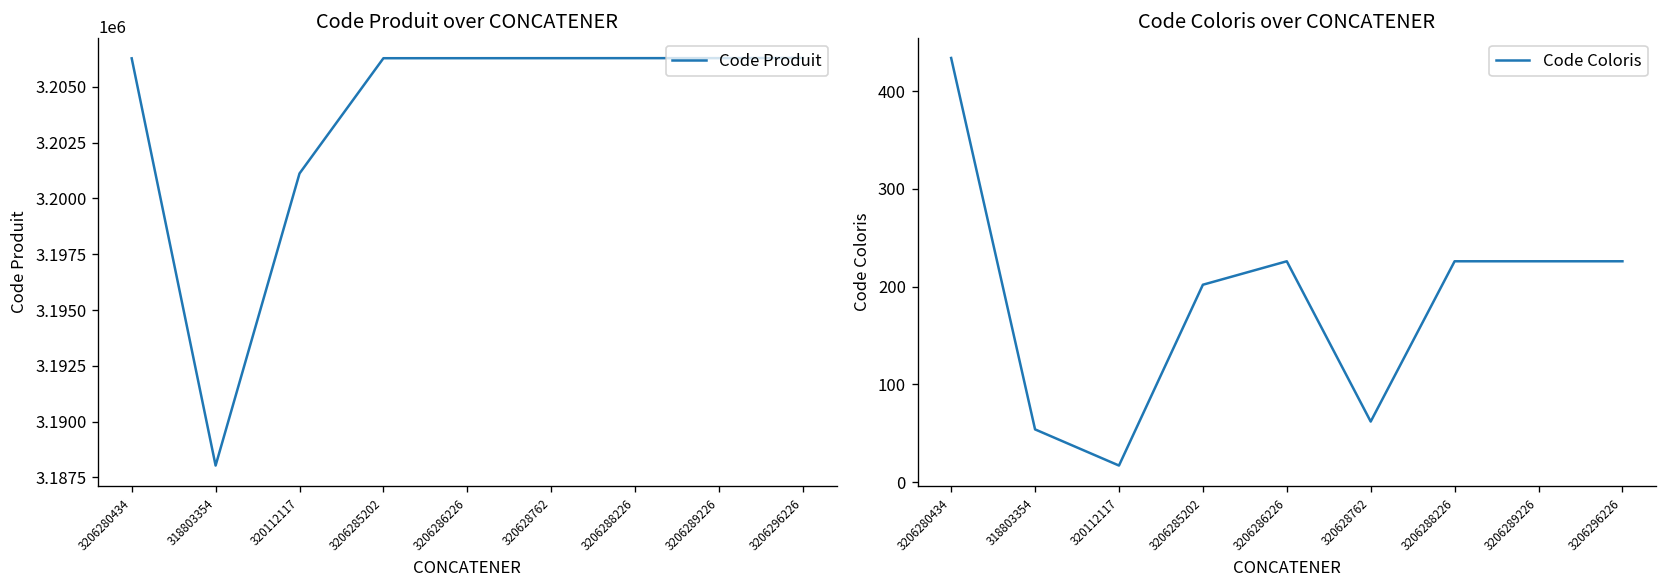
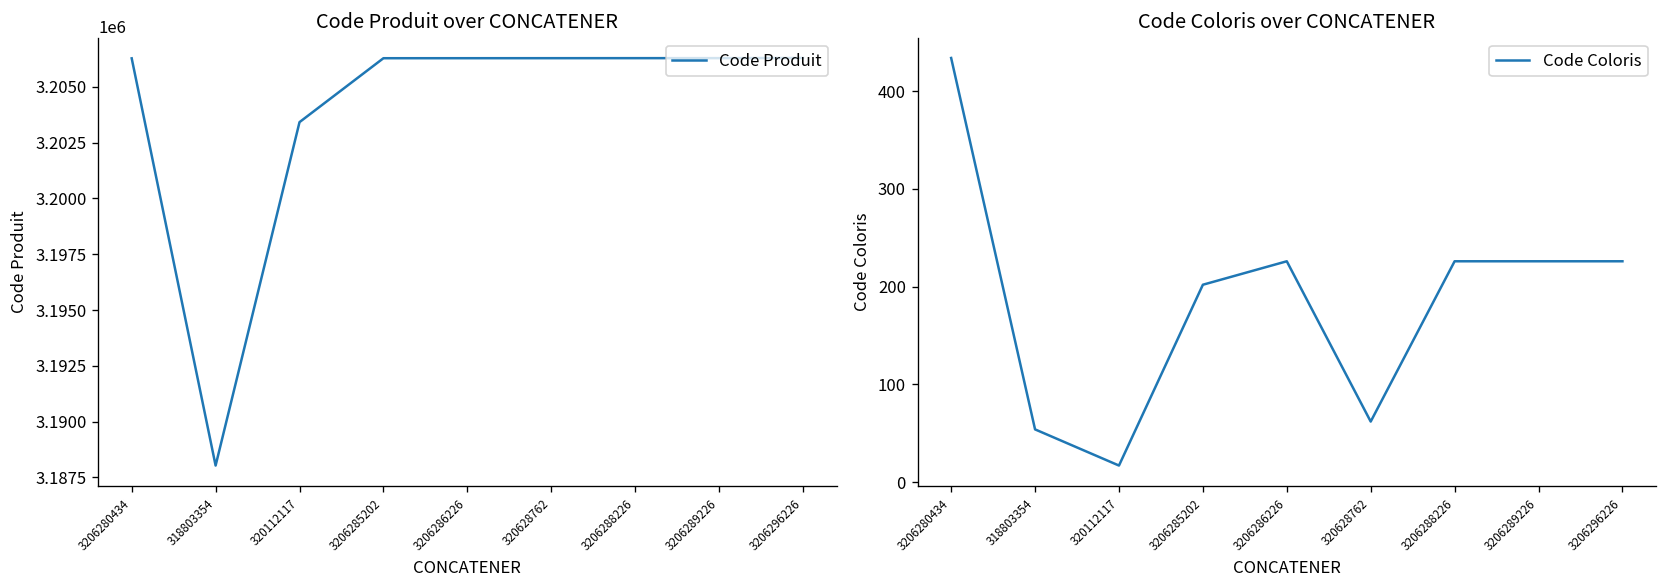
Code Produit over CONCATENER, 320112117: 3201100 -> 3203400
